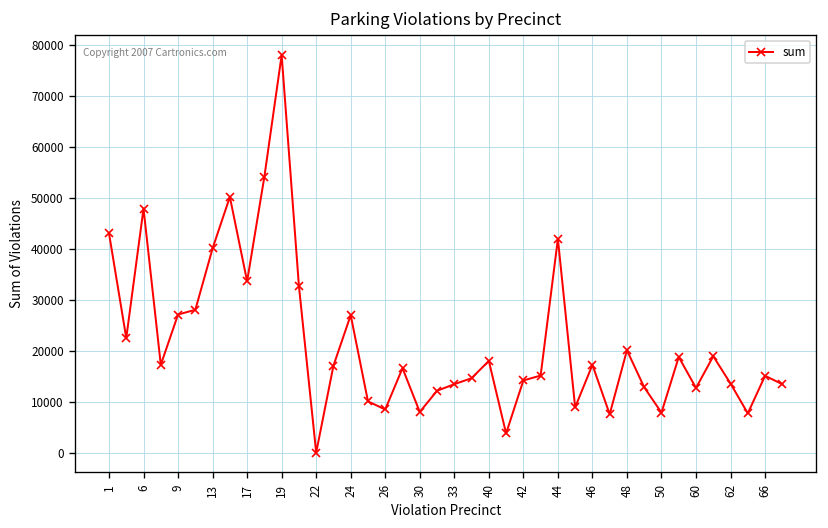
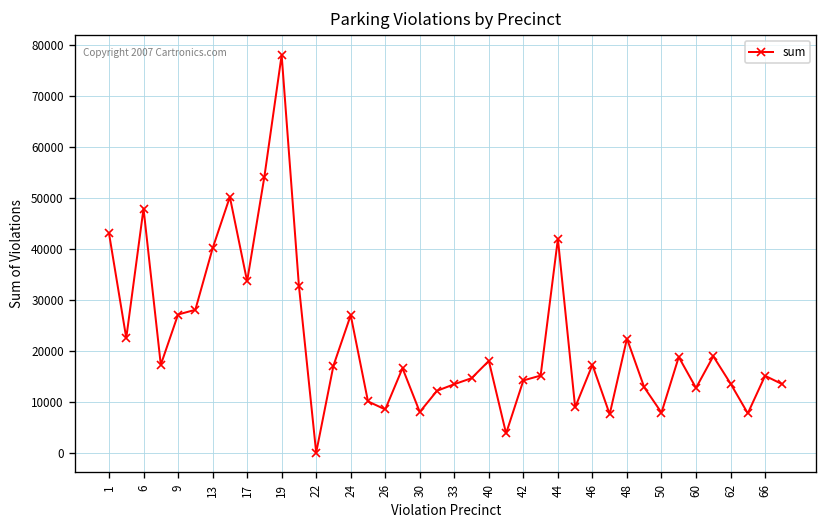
48: 20000 -> 22000
